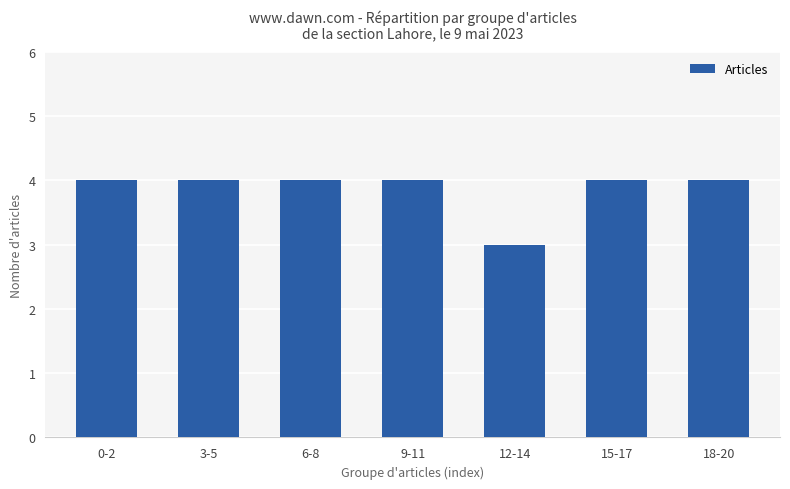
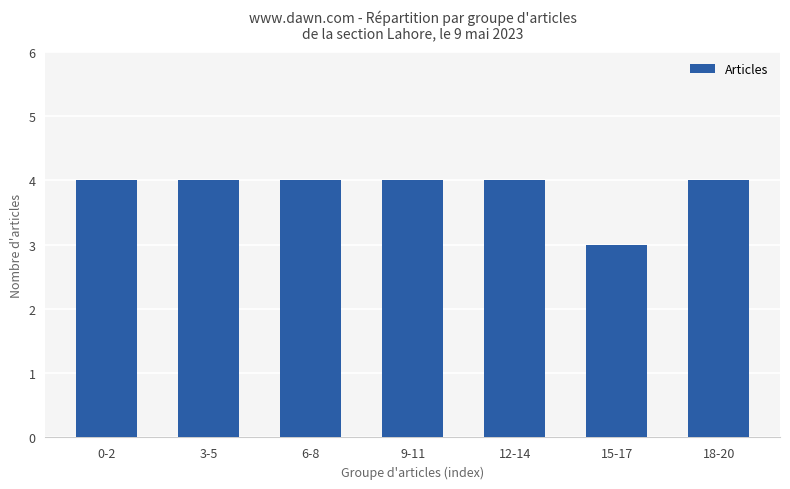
12-14: 3 -> 4
15-17: 4 -> 3
